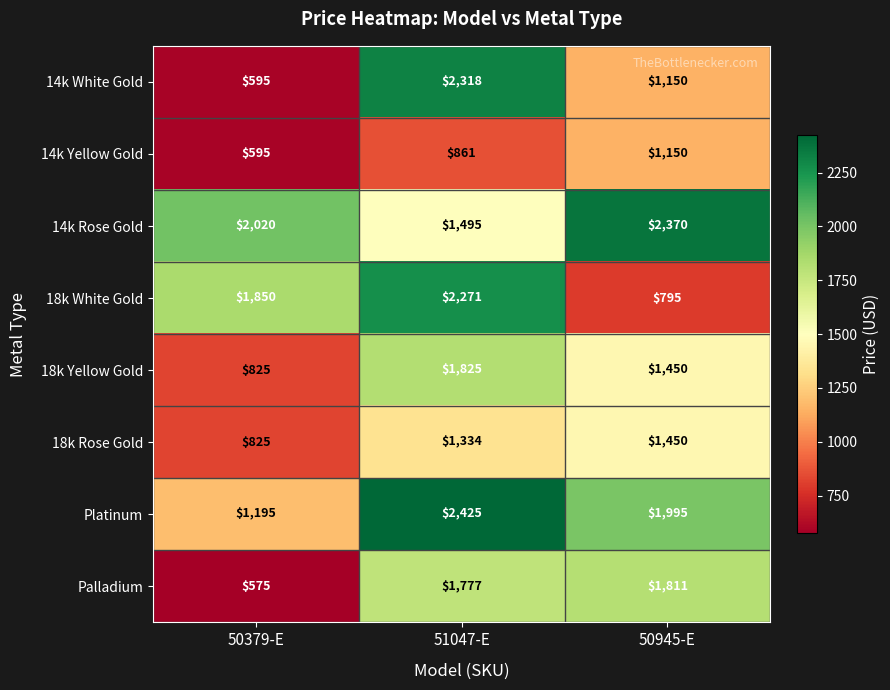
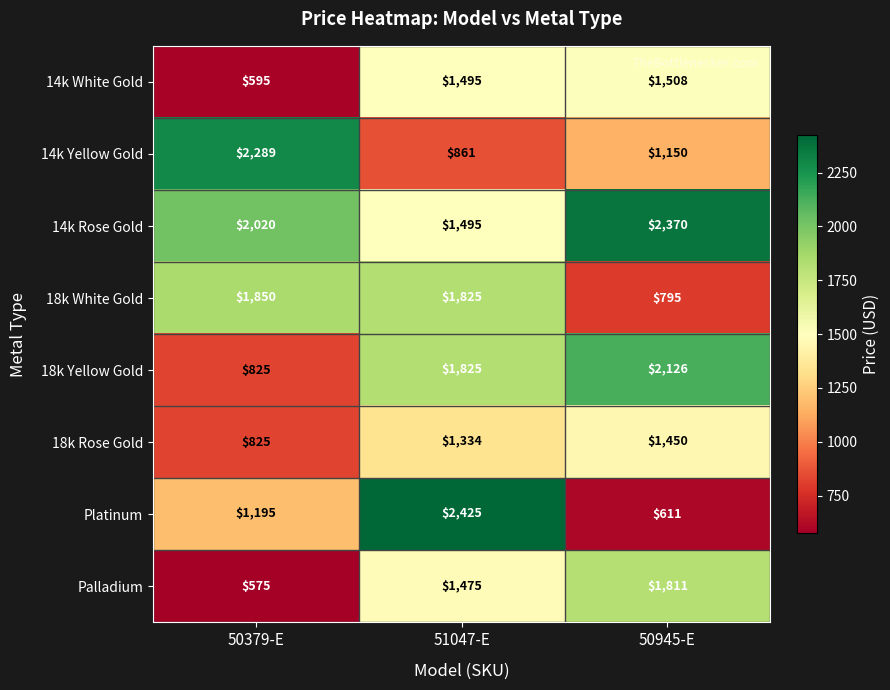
14k White Gold, 51047-E: $2,318 -> $1,495
14k White Gold, 50945-E: $1,150 -> $1,508
14k Yellow Gold, 50379-E: $595 -> $2,289
18k White Gold, 51047-E: $2,271 -> $1,825
18k Yellow Gold, 50945-E: $1,450 -> $2,126
Platinum, 50945-E: $1,995 -> $611
Palladium, 51047-E: $1,777 -> $1,475
